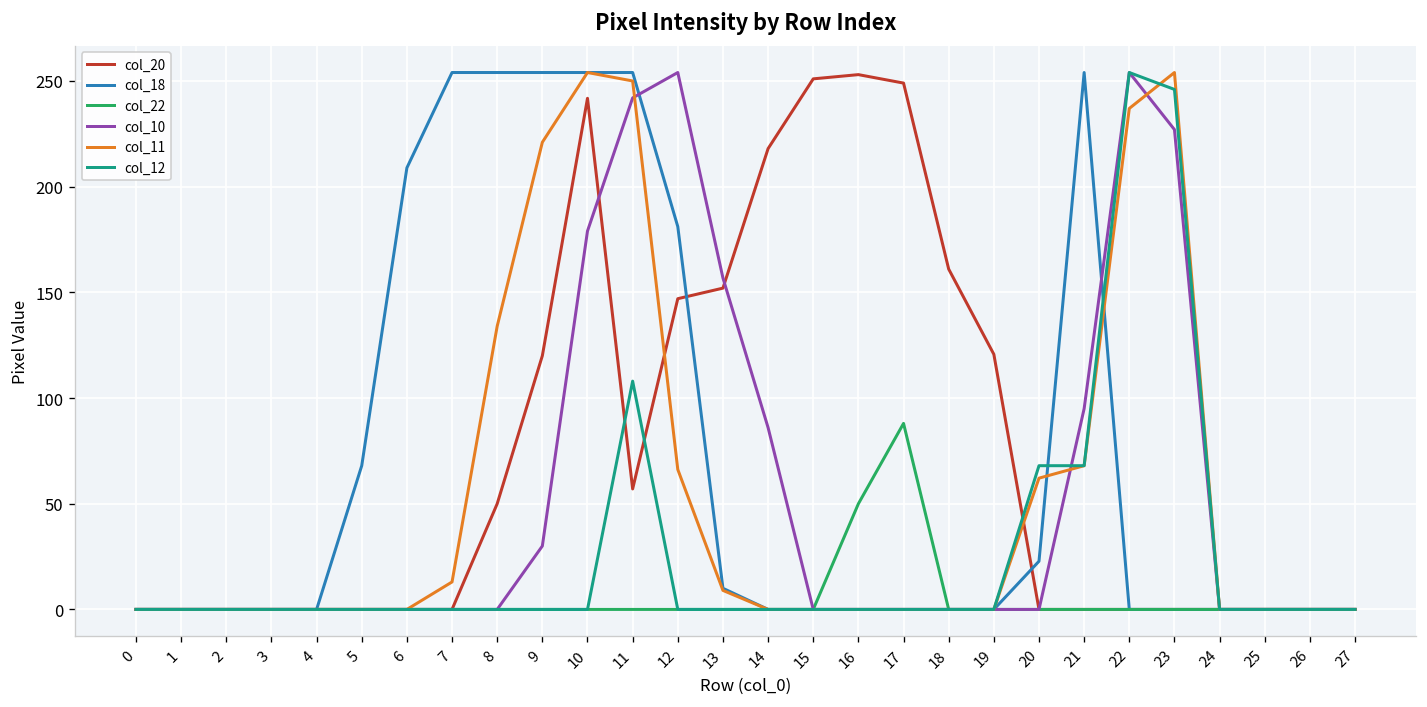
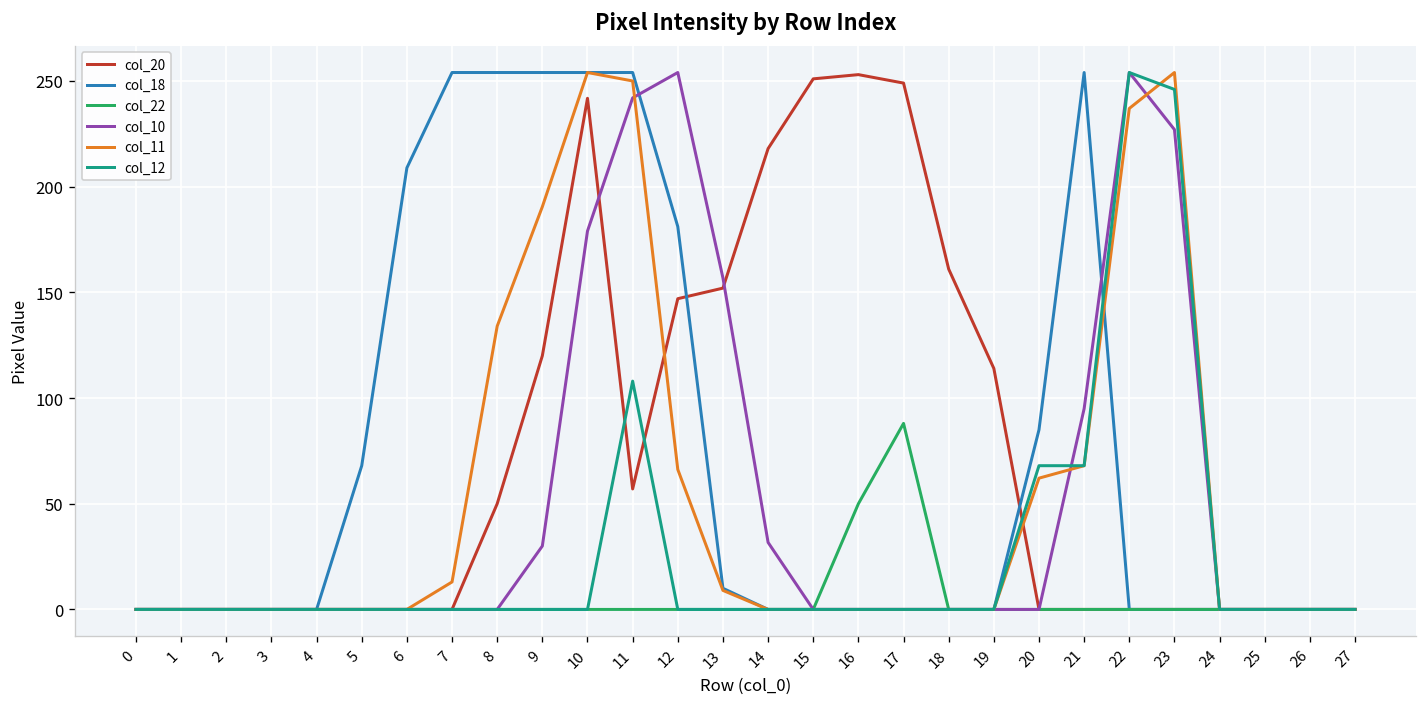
col_11, 9: 221 -> 191
col_10, 14: 86 -> 32
col_20, 19: 121 -> 114
col_18, 20: 23 -> 85
